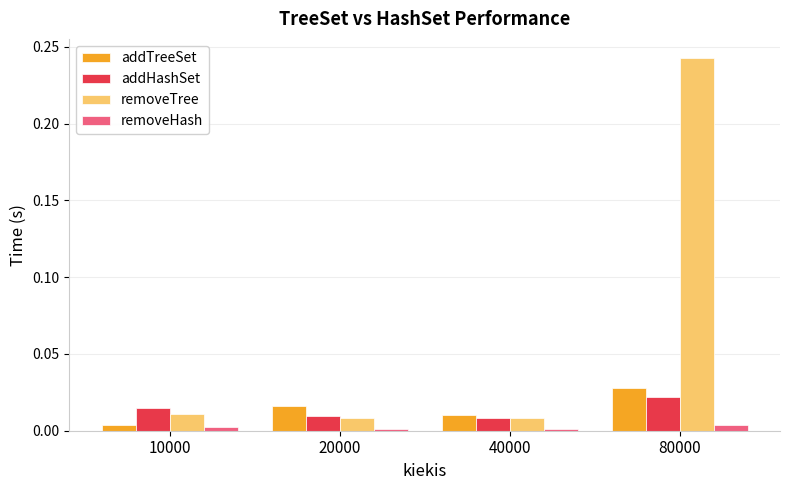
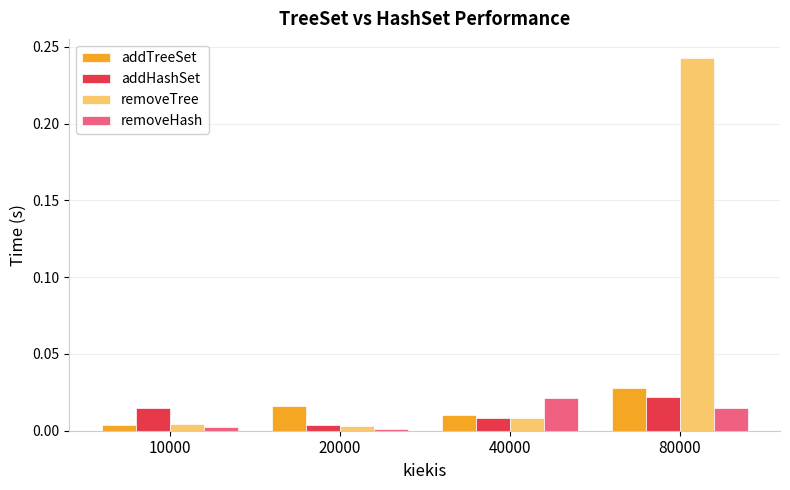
removeTree, 10000: 0.011 -> 0.005
addHashSet, 20000: 0.010 -> 0.004
removeTree, 20000: 0.008 -> 0.003
removeHash, 40000: 0.001 -> 0.022
removeHash, 80000: 0.004 -> 0.015
